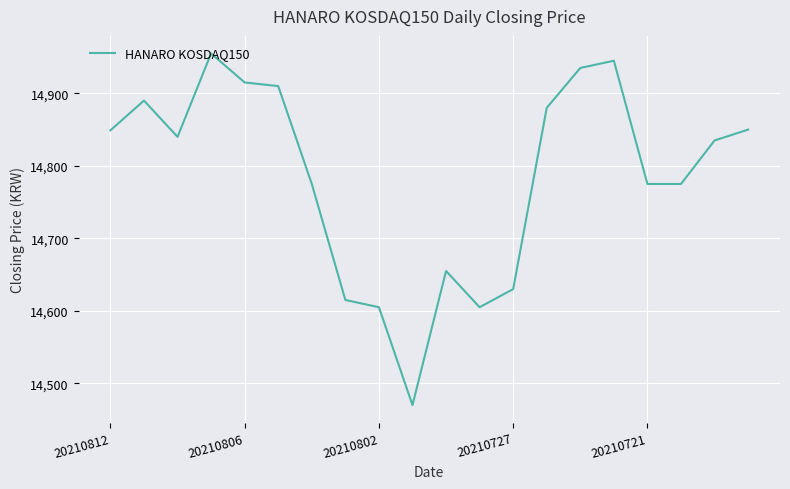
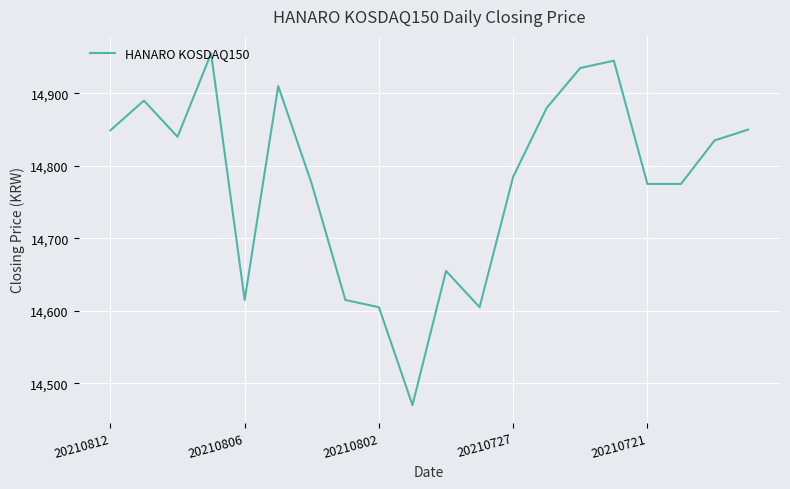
20210806: 14,920 -> 14,620
20210727: 14,630 -> 14,790
